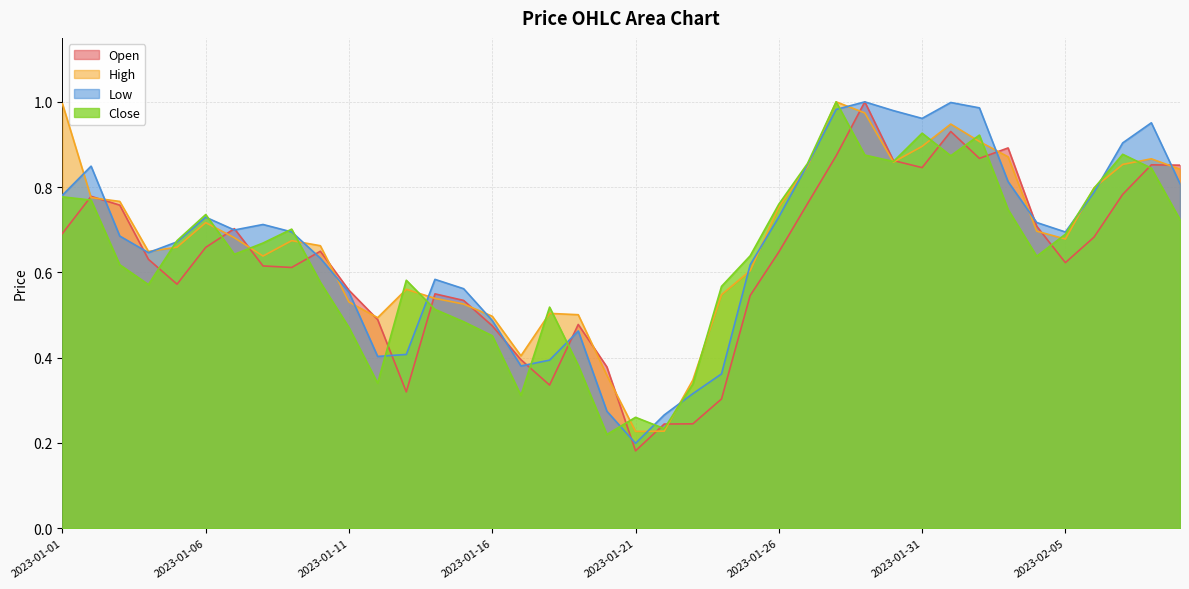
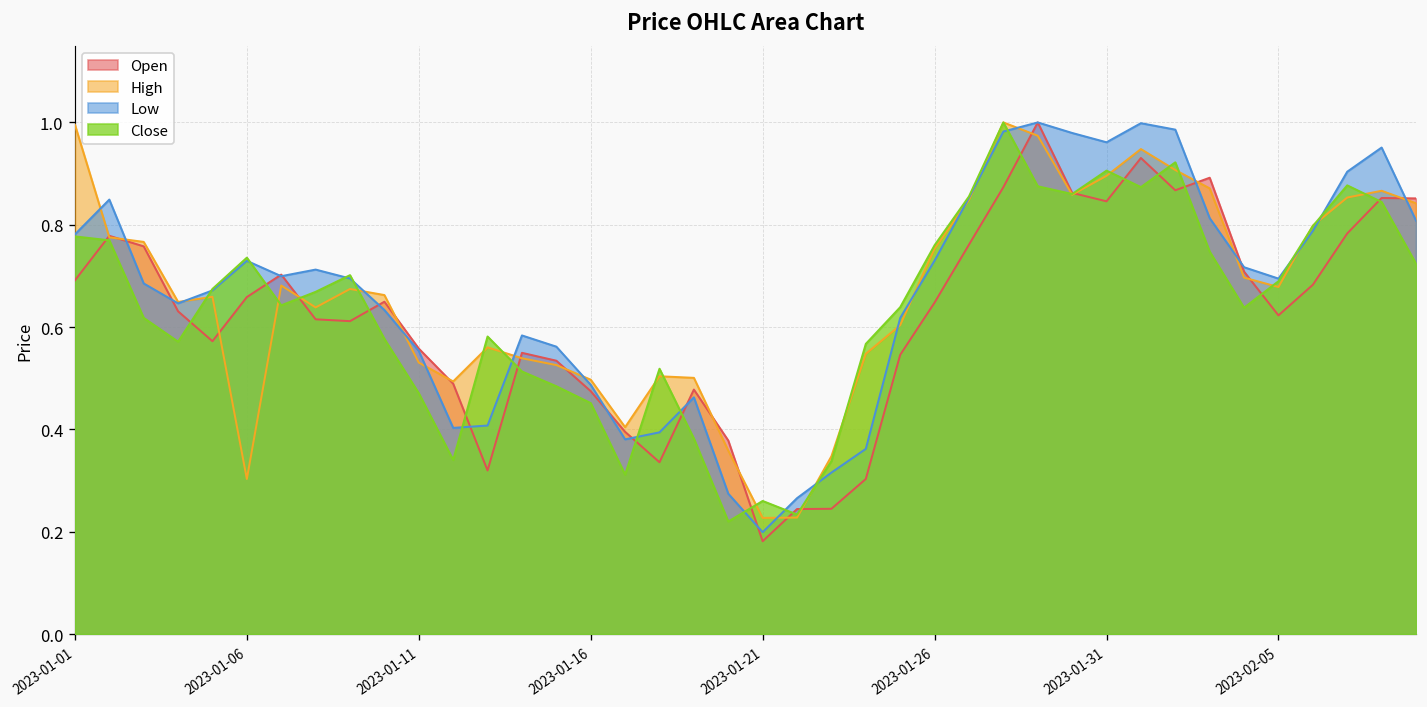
High, 2023-01-06: 0.72 -> 0.30
Close, 2023-01-31: 0.93 -> 0.91
